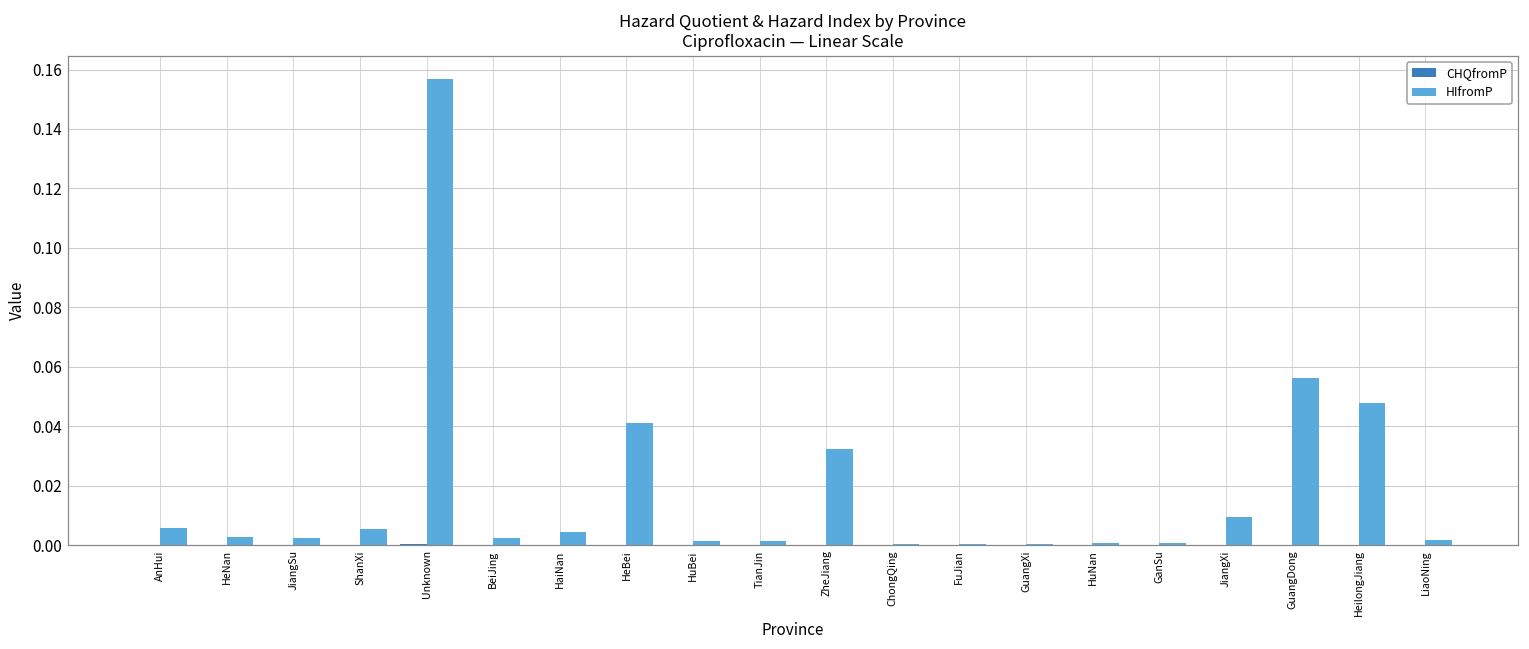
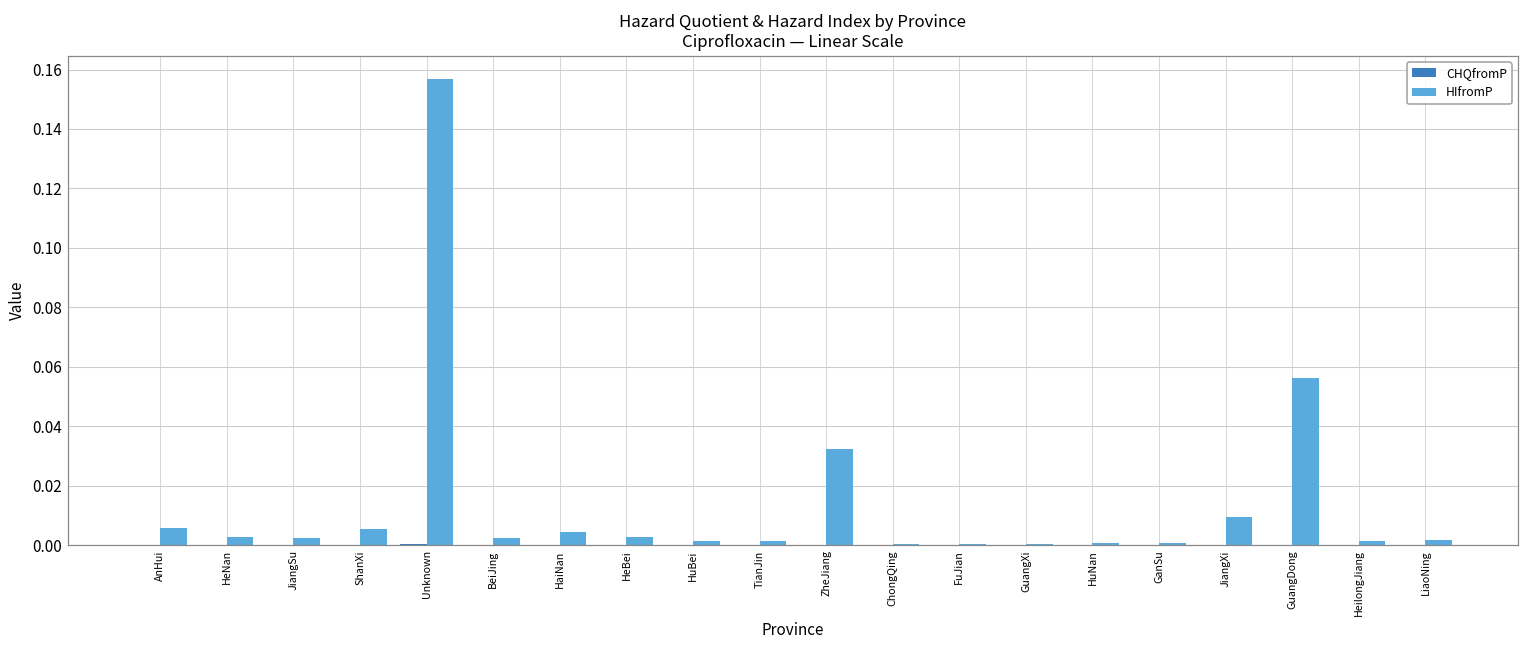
HIfromP, HeBei: 0.041 -> 0.003
HIfromP, HeilongJiang: 0.048 -> 0.001
